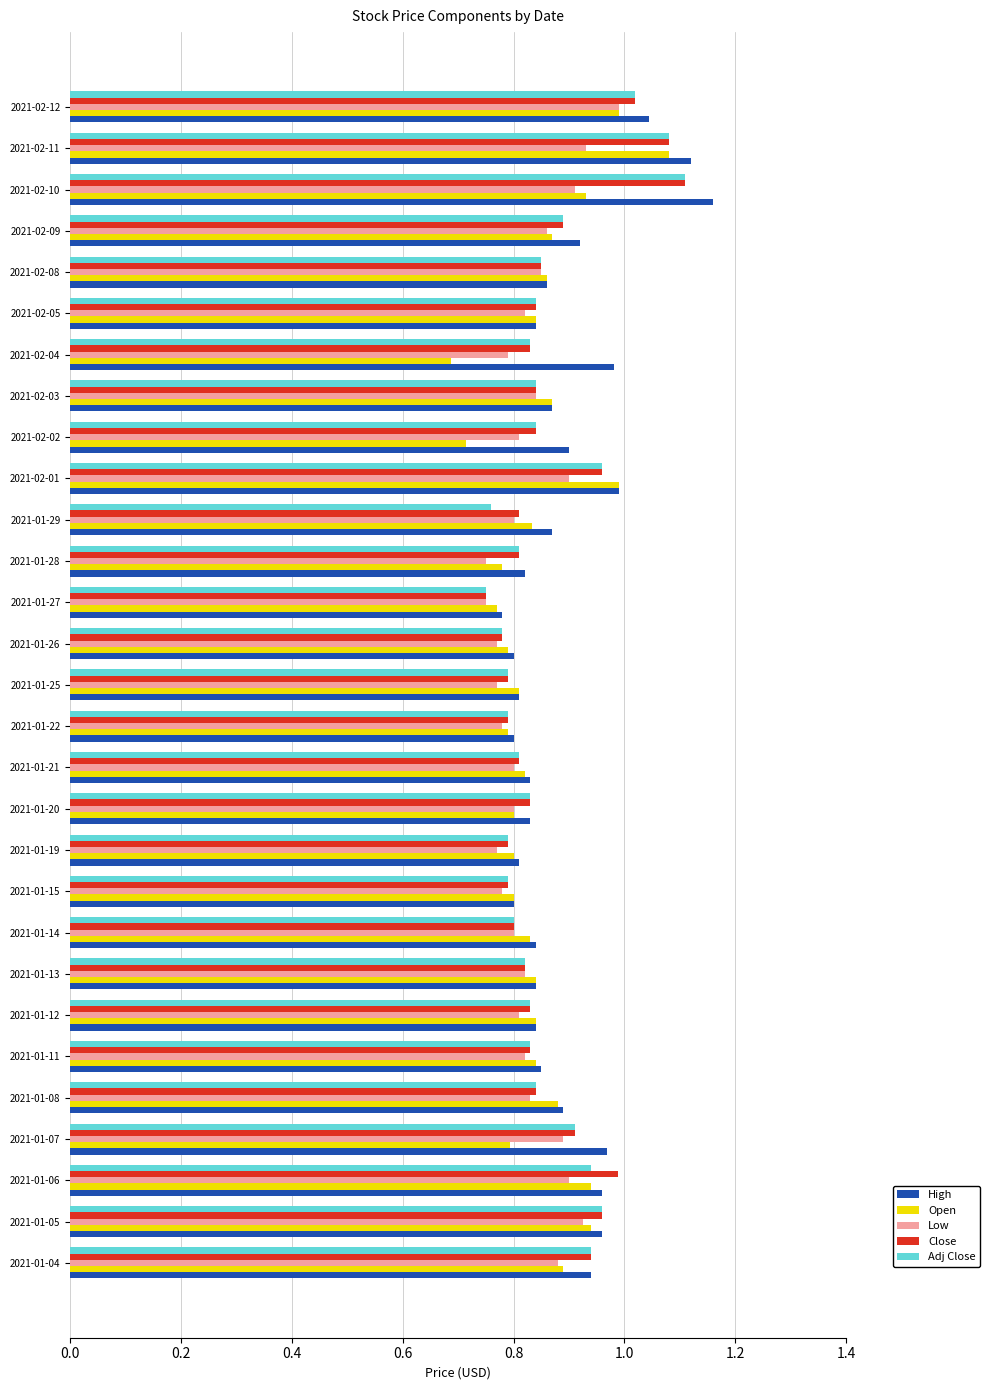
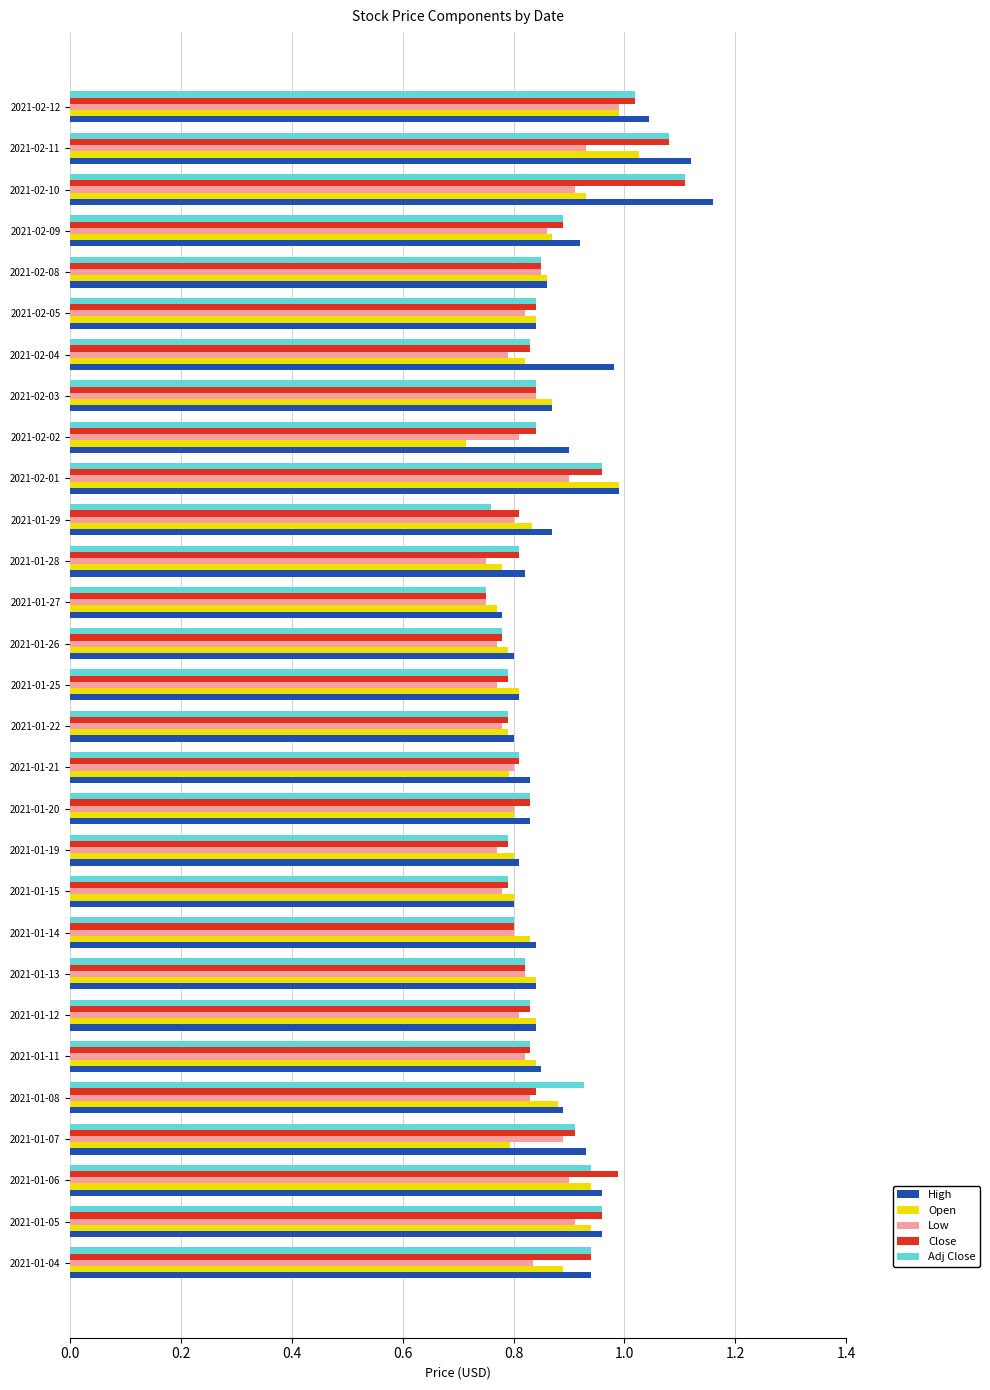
Open, 2021-02-11: 1.08 -> 1.03
Open, 2021-02-04: 0.69 -> 0.82
Open, 2021-01-21: 0.82 -> 0.79
Adj Close, 2021-01-08: 0.84 -> 0.93
High, 2021-01-07: 0.97 -> 0.93
Low, 2021-01-05: 0.93 -> 0.91
Low, 2021-01-04: 0.88 -> 0.83
